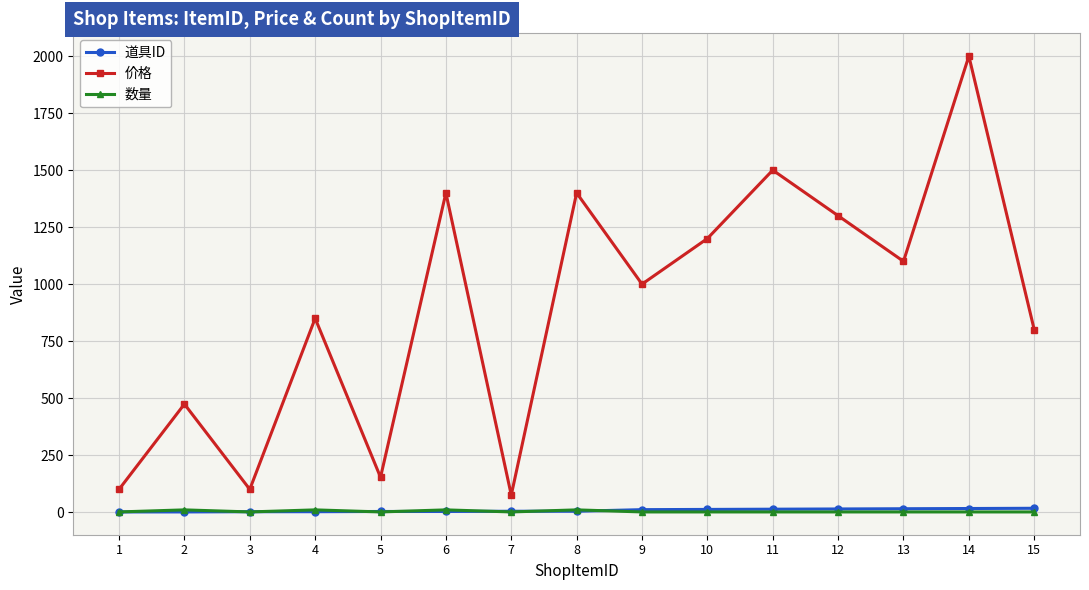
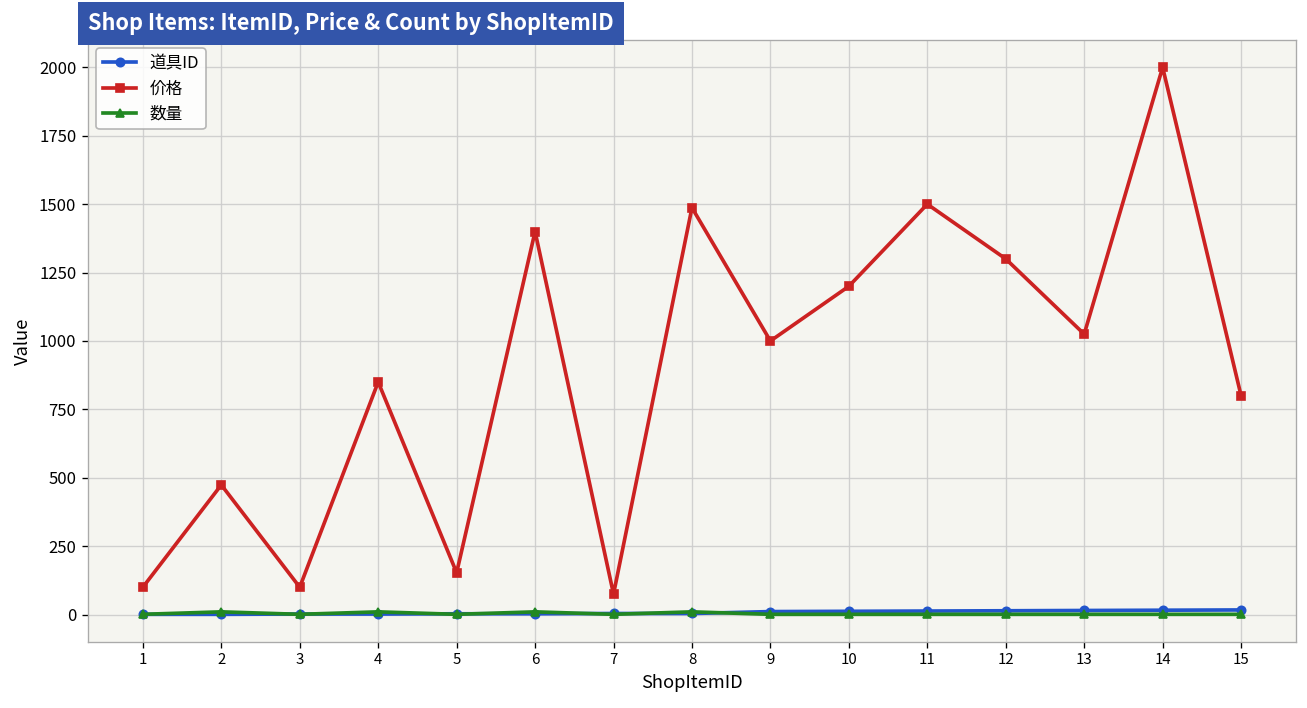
价格, 8: 1400 -> 1490
价格, 13: 1100 -> 1030
